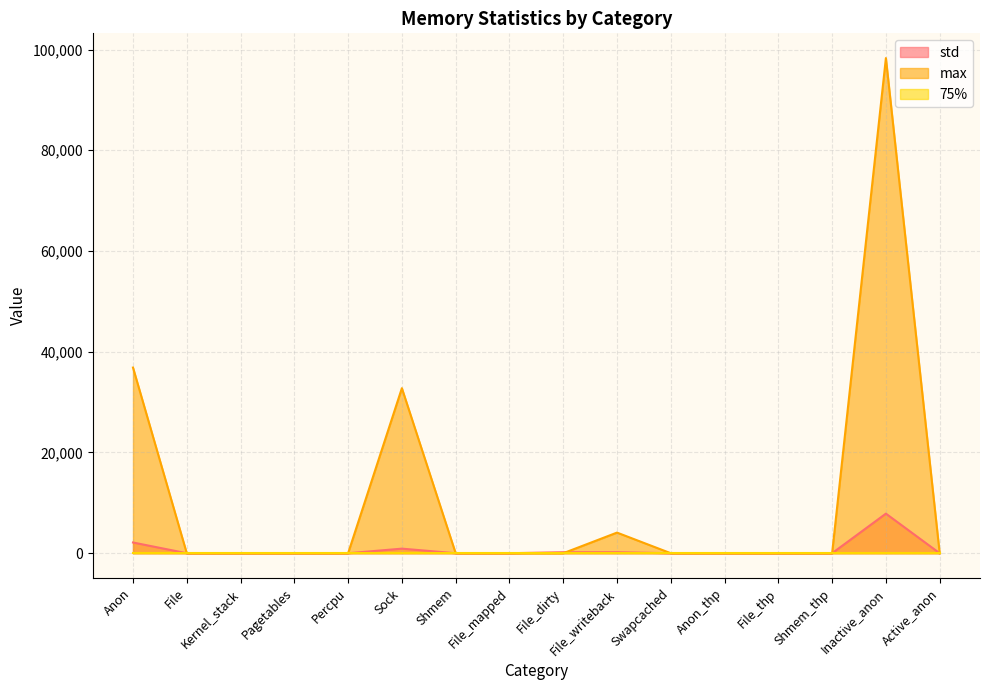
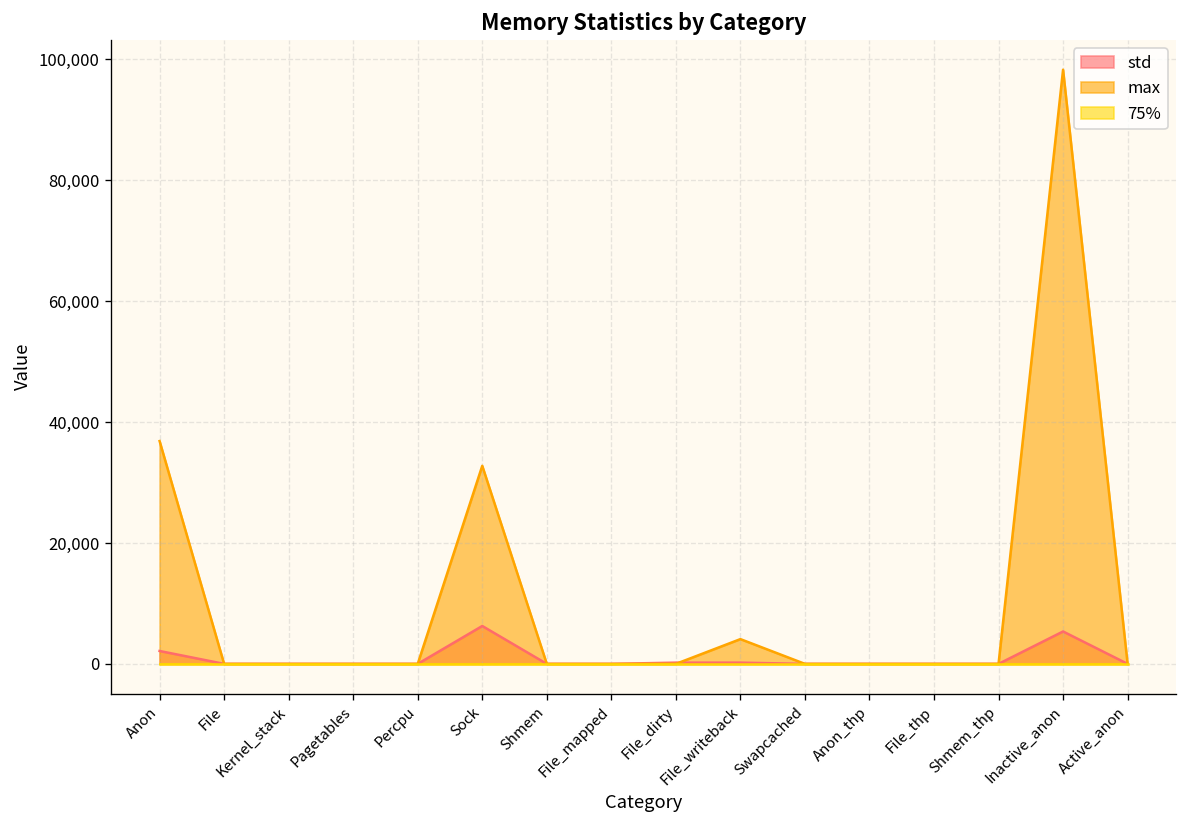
std, Sock: 1,000 -> 6,000
std, Inactive_anon: 8,000 -> 5,000
